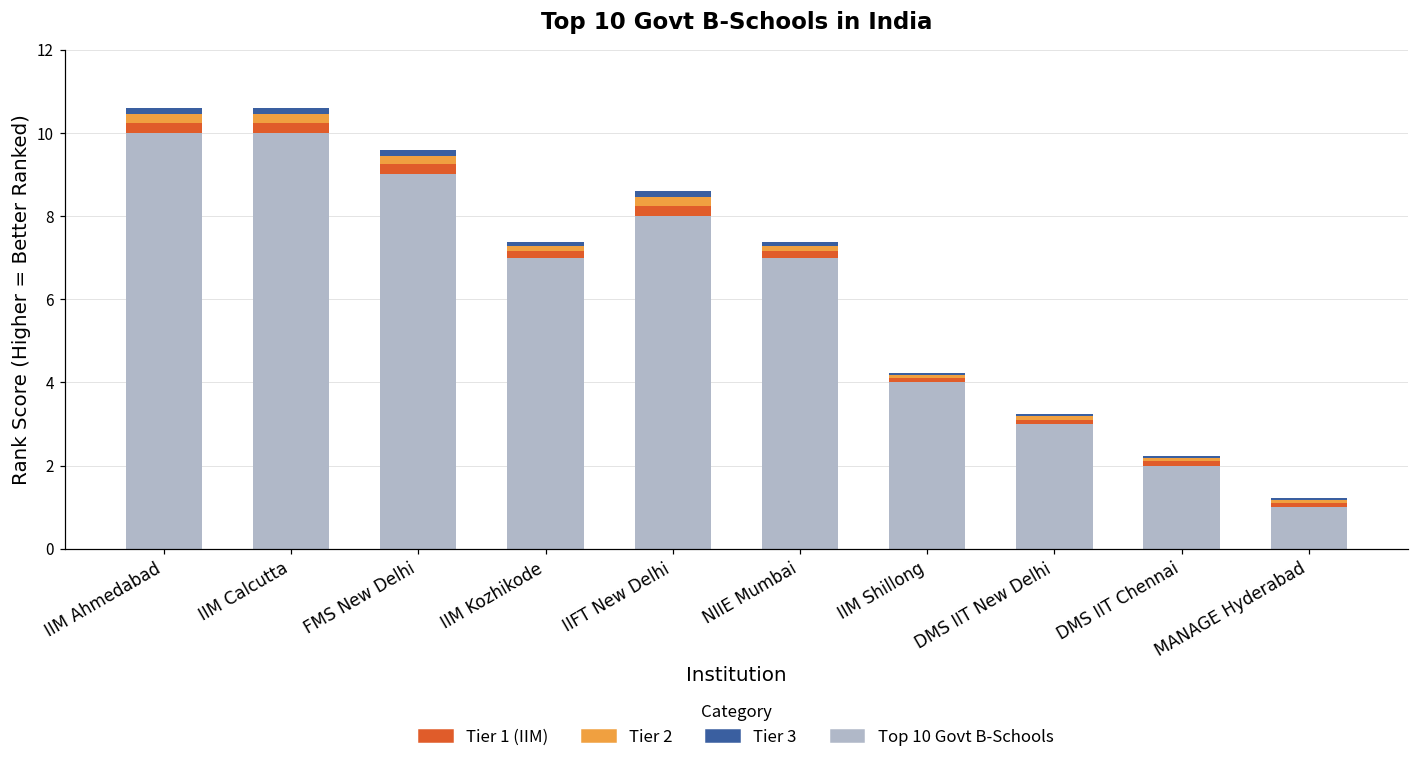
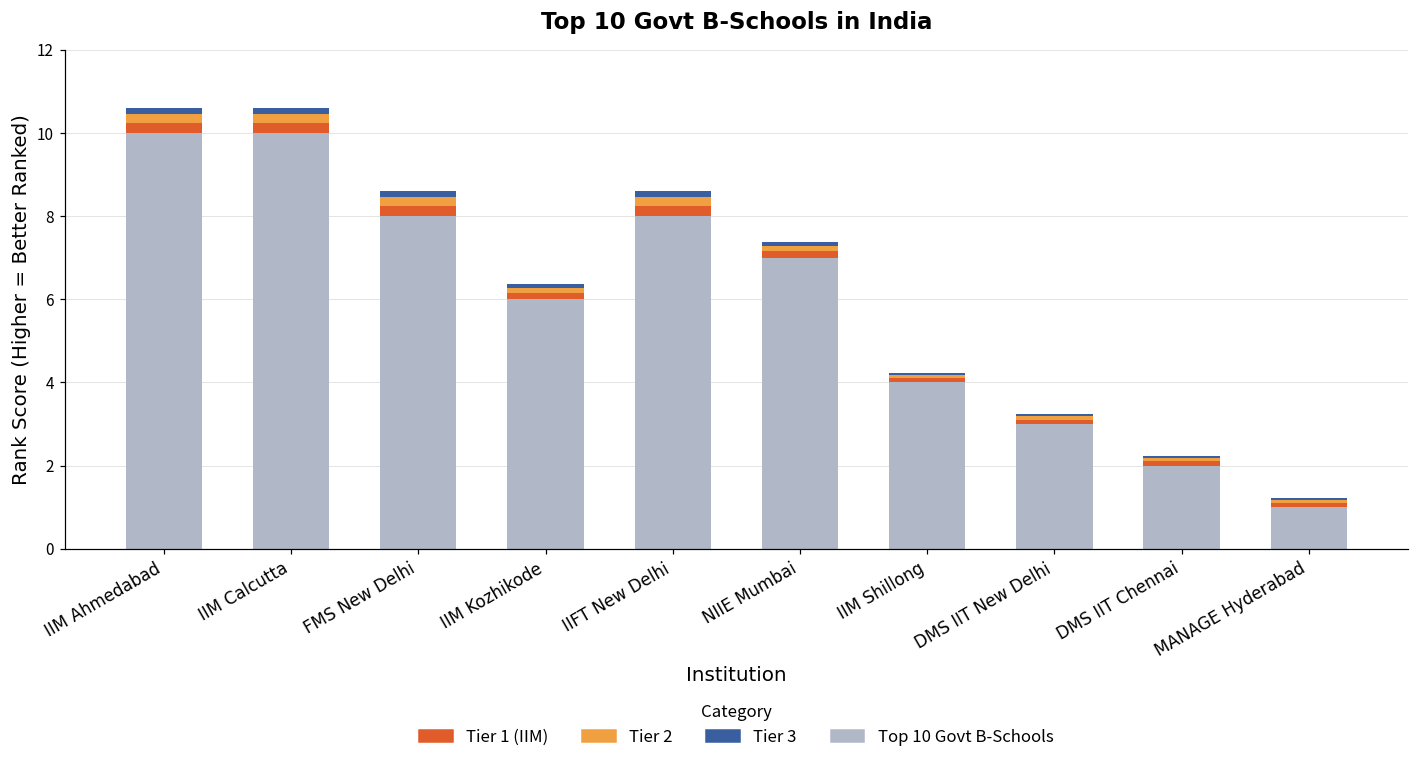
Top 10 Govt B-Schools, FMS New Delhi: 9.0 -> 8.0
Top 10 Govt B-Schools, IIM Kozhikode: 7.0 -> 6.0
